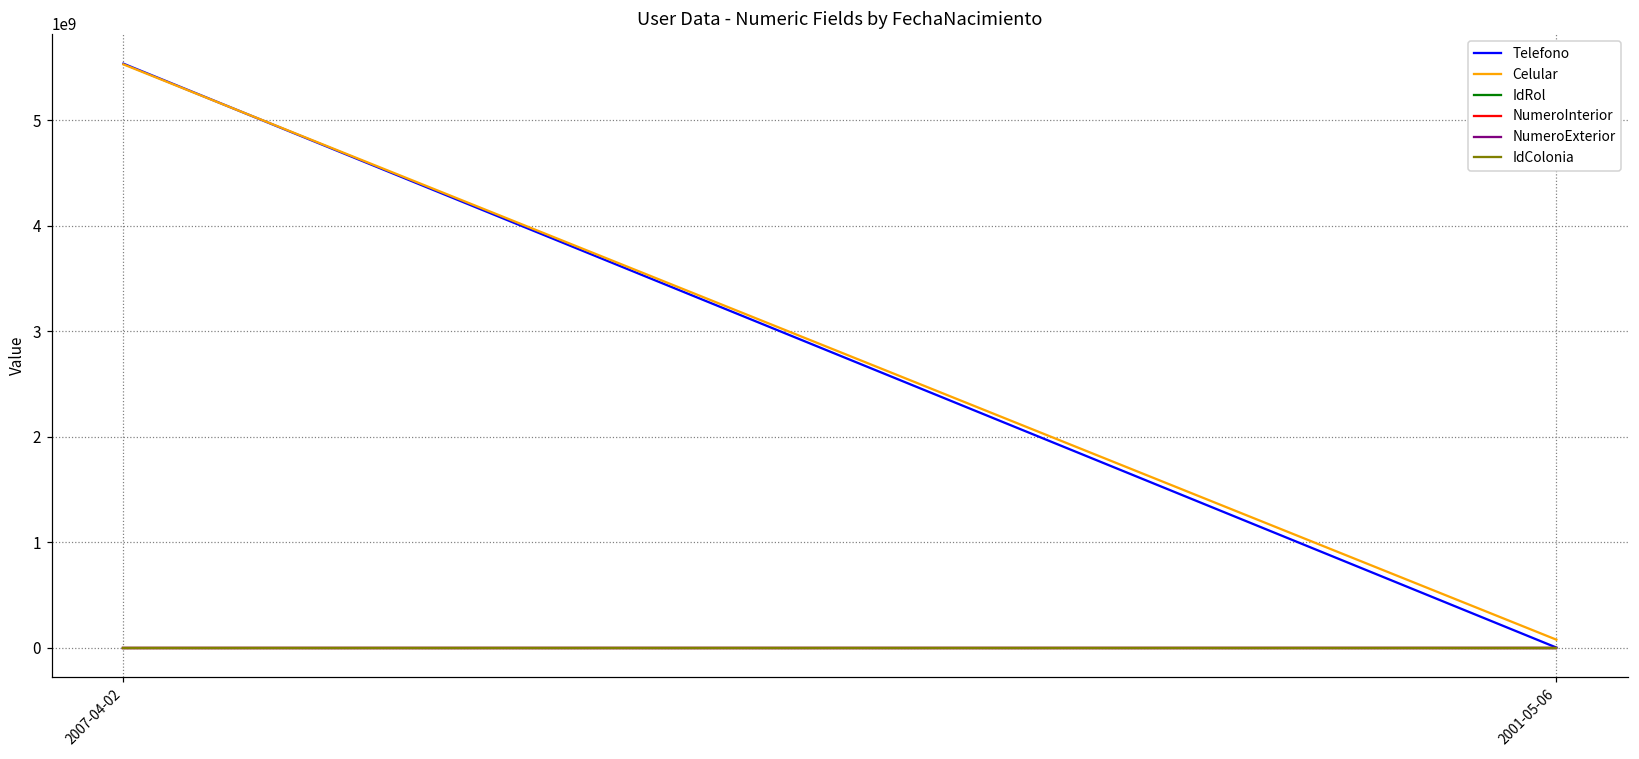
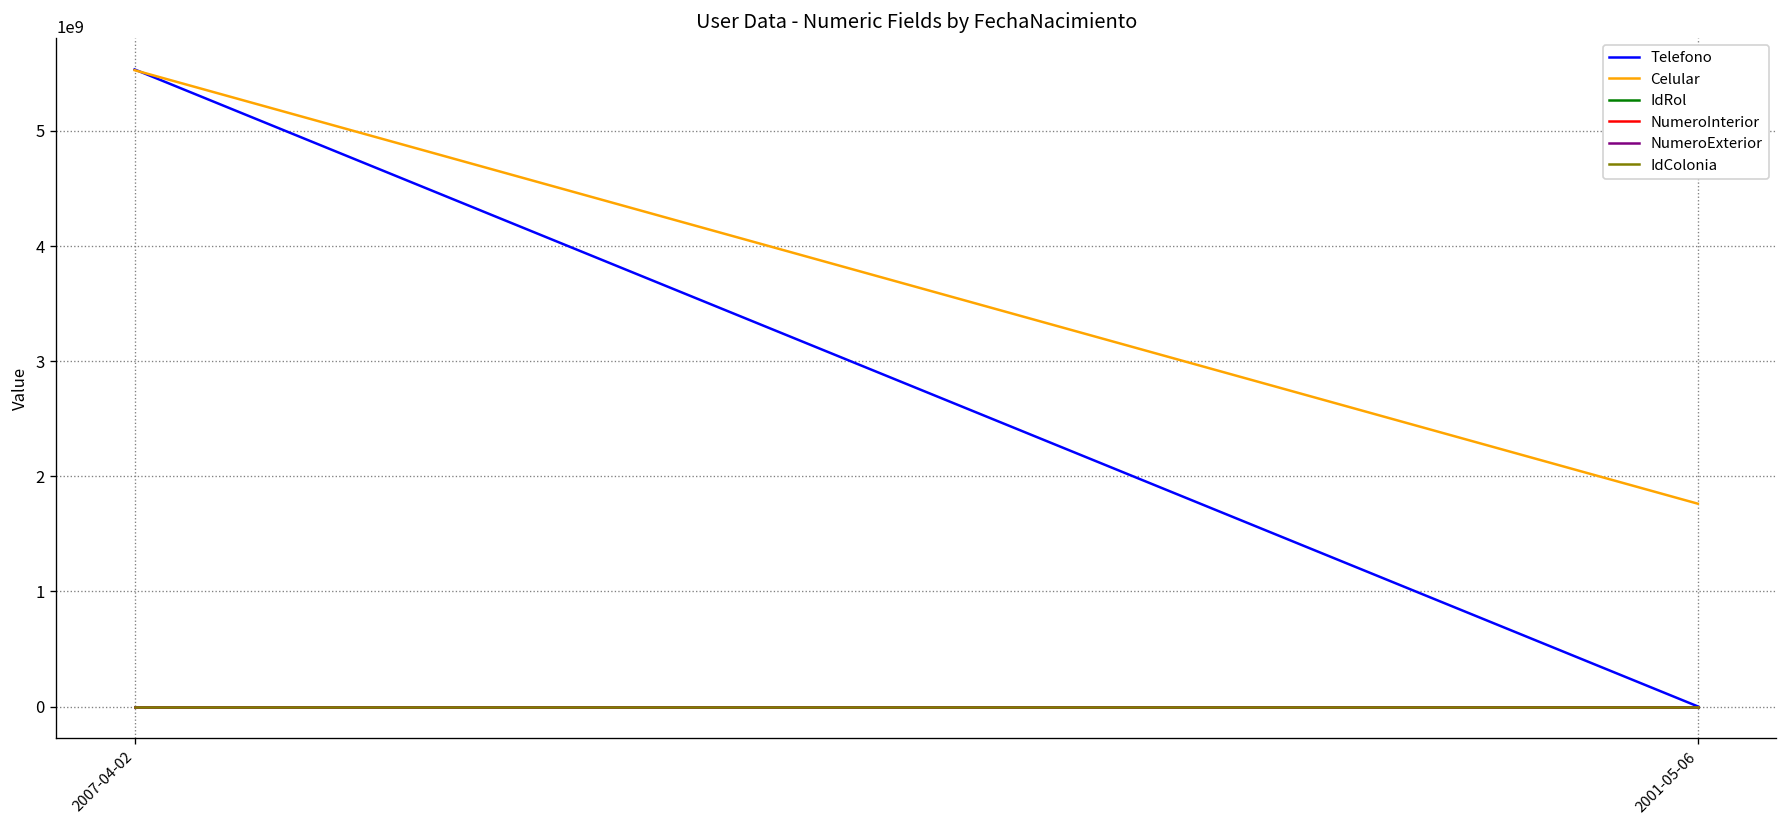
Celular, 2001-05-06: 100000000 -> 1800000000
